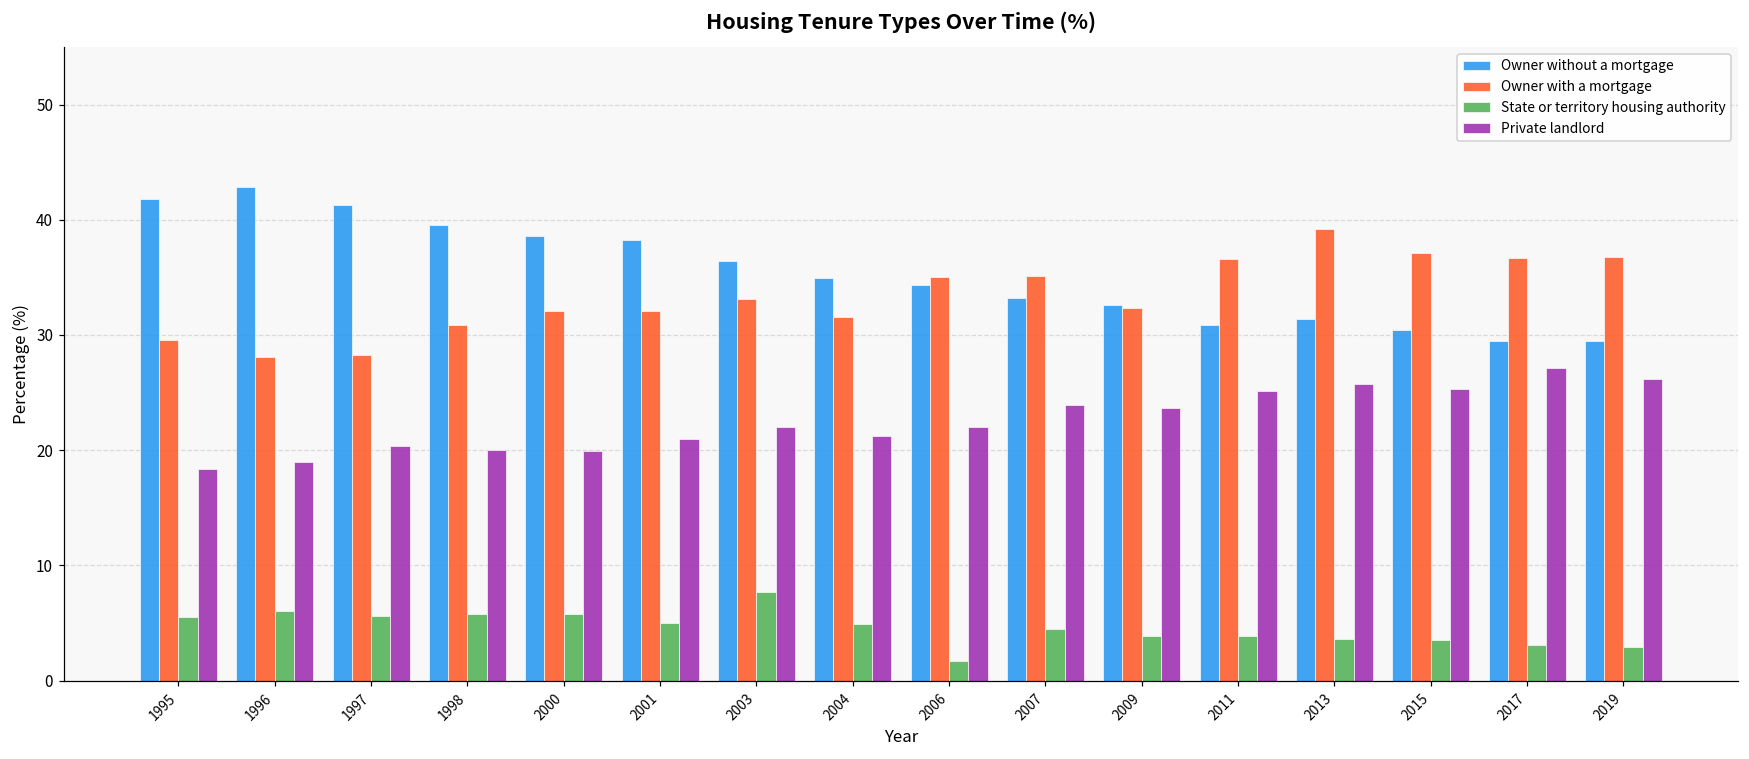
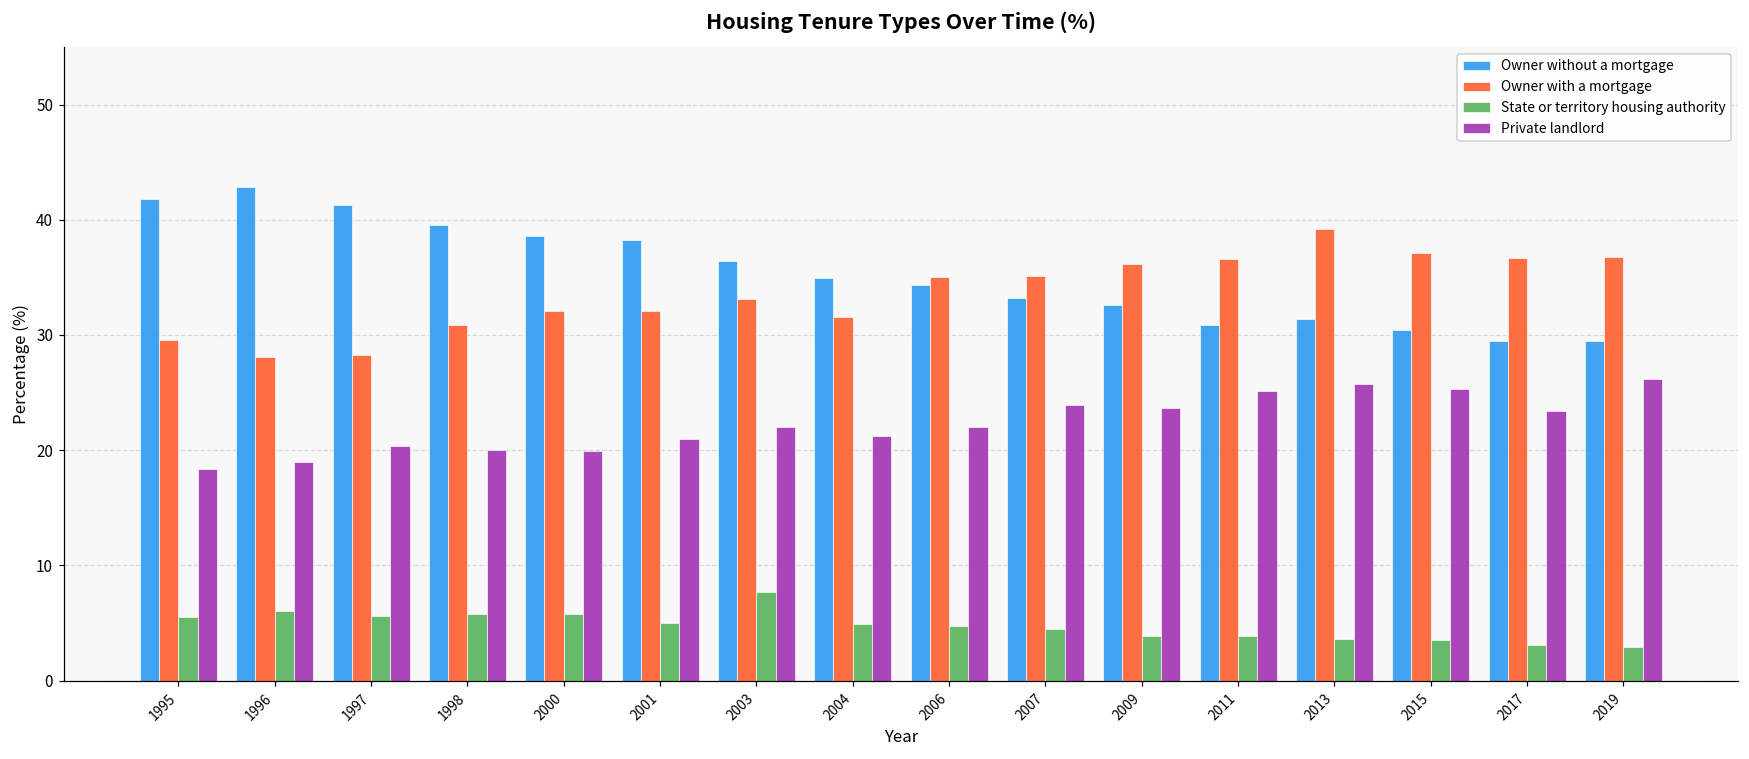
State or territory housing authority, 2006: 1.7 -> 4.7
Owner with a mortgage, 2009: 32.3 -> 36.2
Private landlord, 2017: 27.1 -> 23.4
